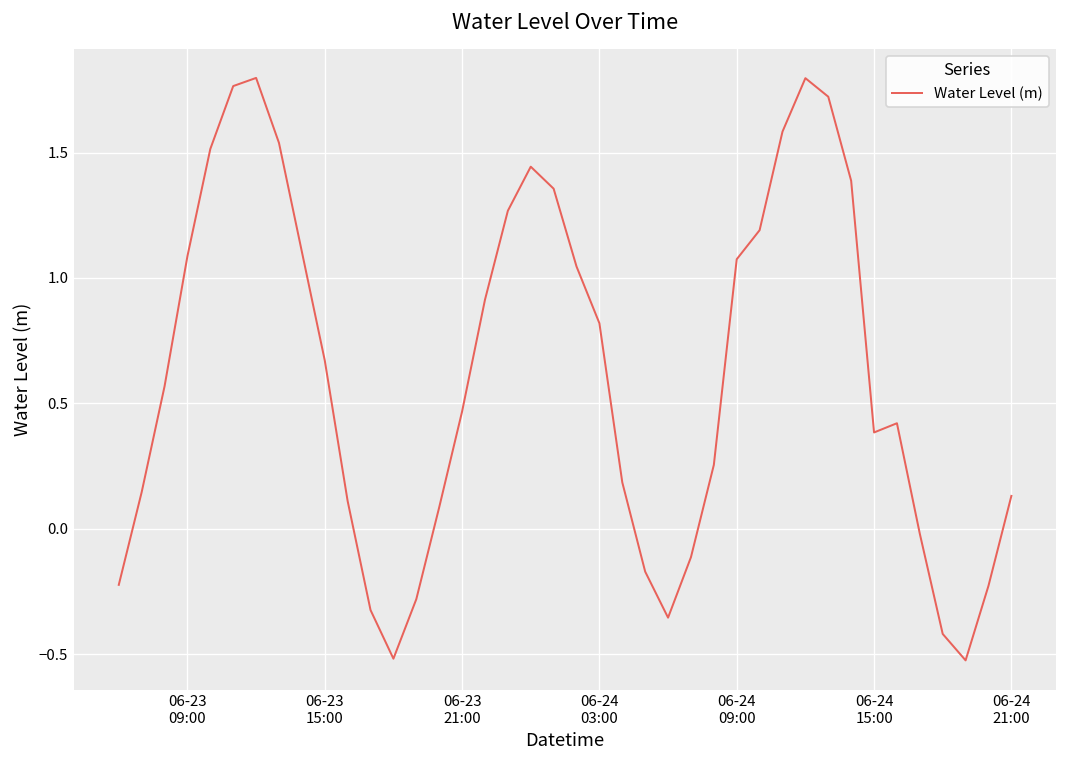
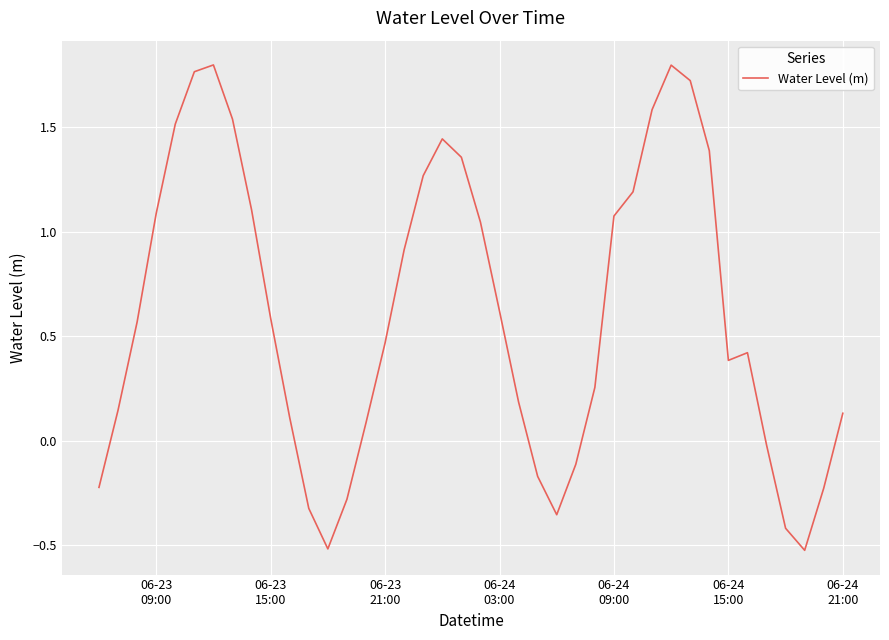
06-23 15:00: 0.67 -> 0.59
06-24 03:00: 0.82 -> 0.62
